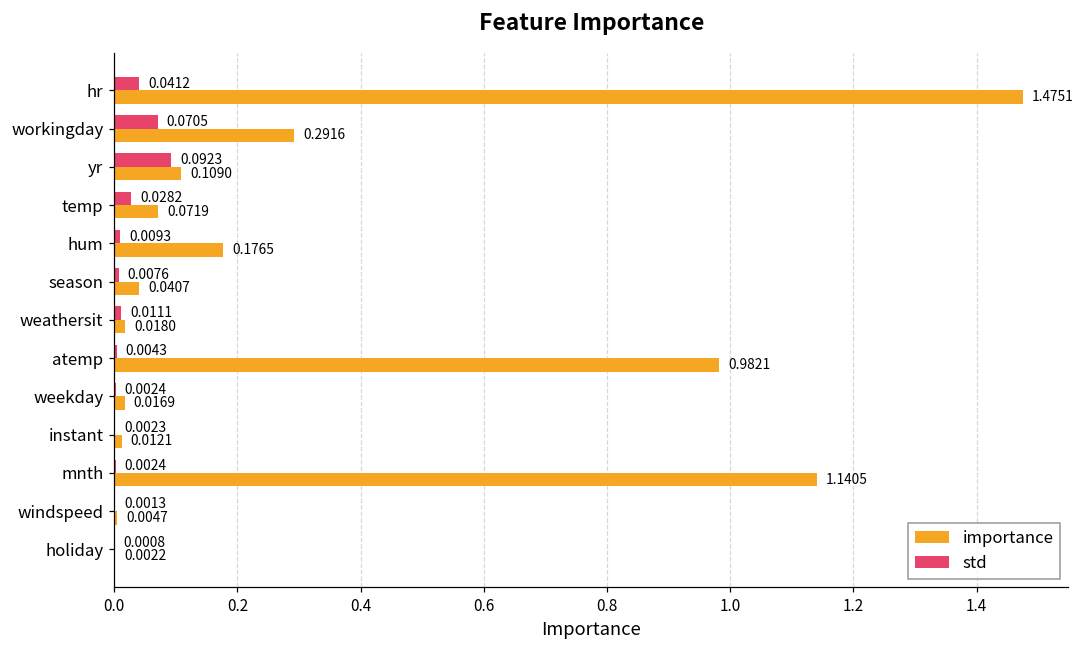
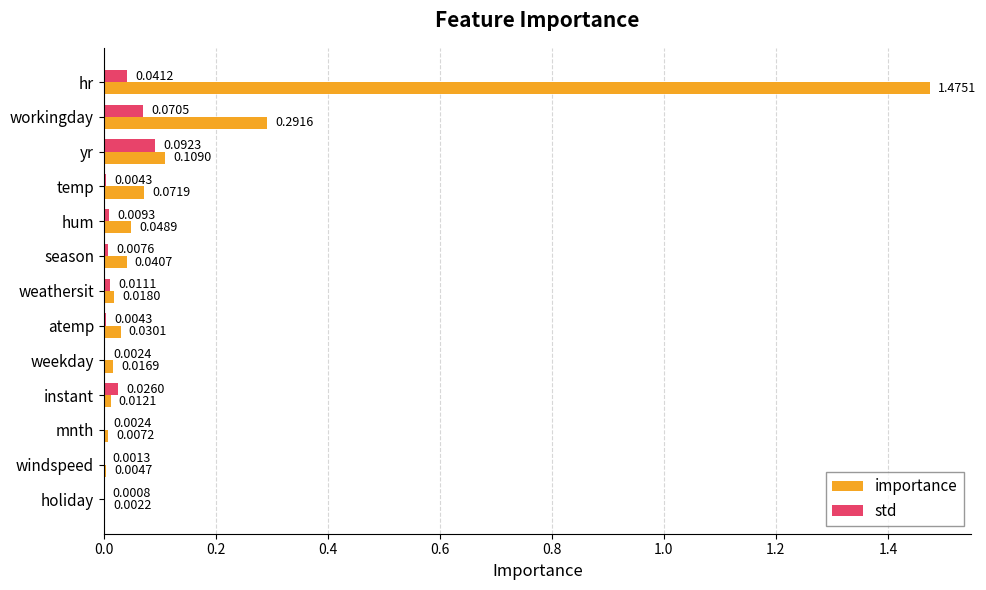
std, temp: 0.0282 -> 0.0043
importance, hum: 0.1765 -> 0.0489
importance, atemp: 0.9821 -> 0.0301
std, instant: 0.0023 -> 0.0260
importance, mnth: 1.1405 -> 0.0072
